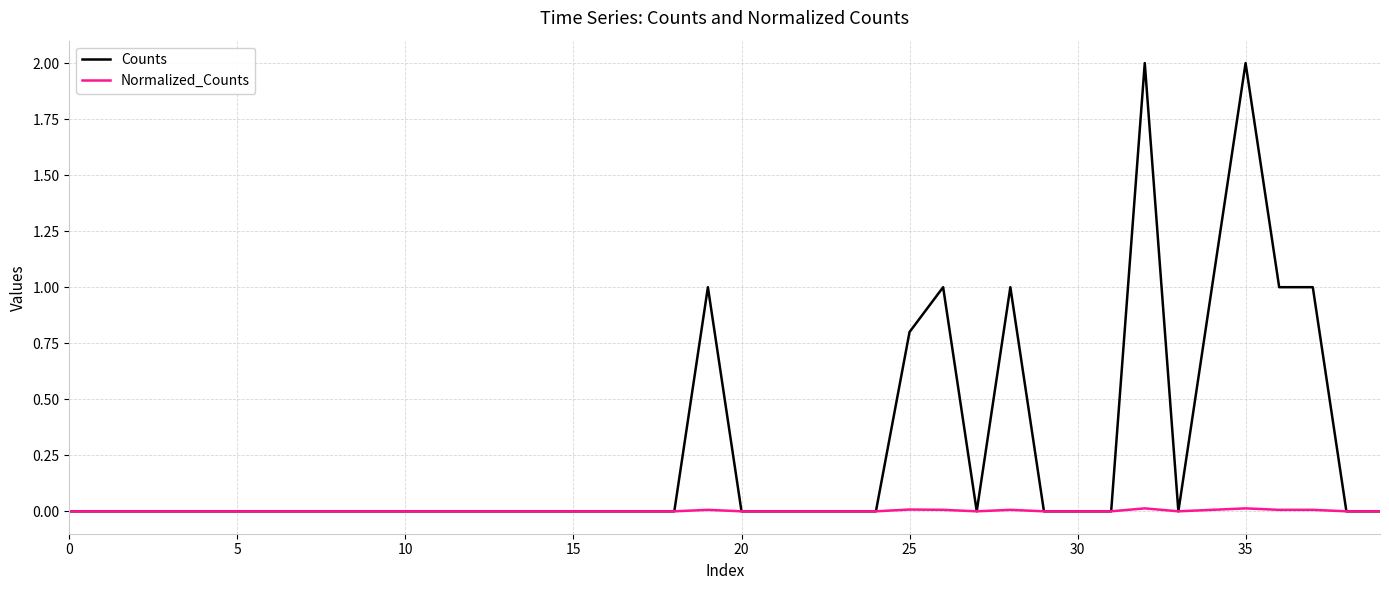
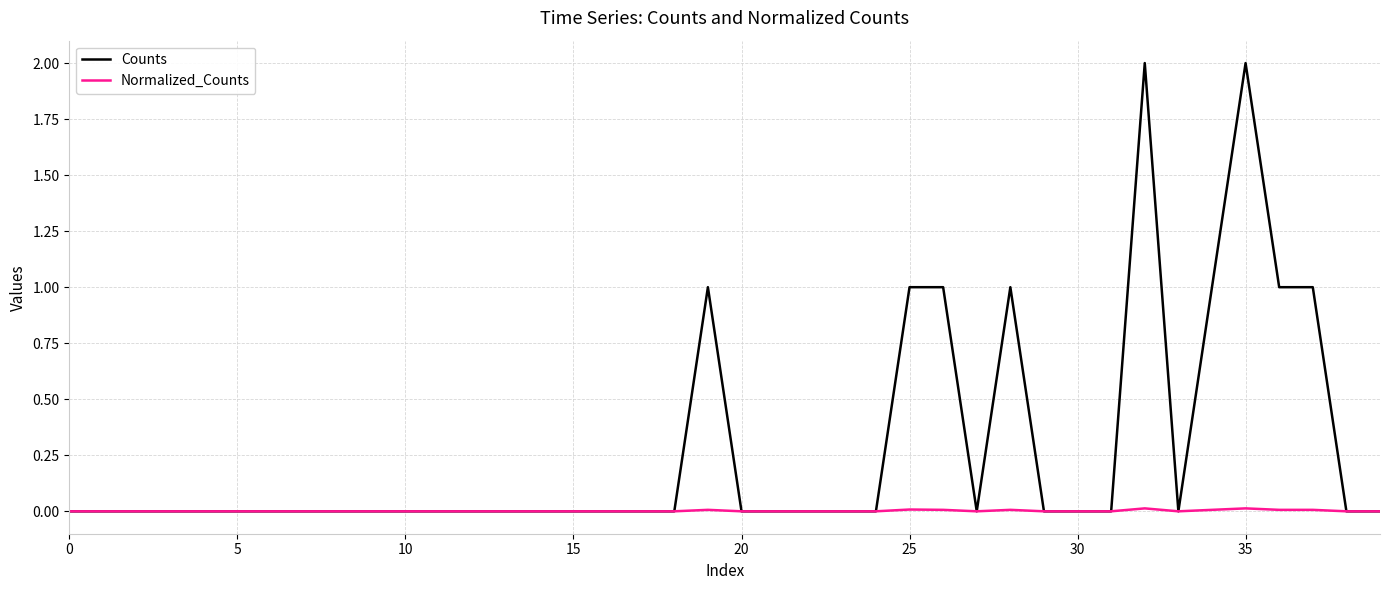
Counts, 25: 0.8 -> 1.0
